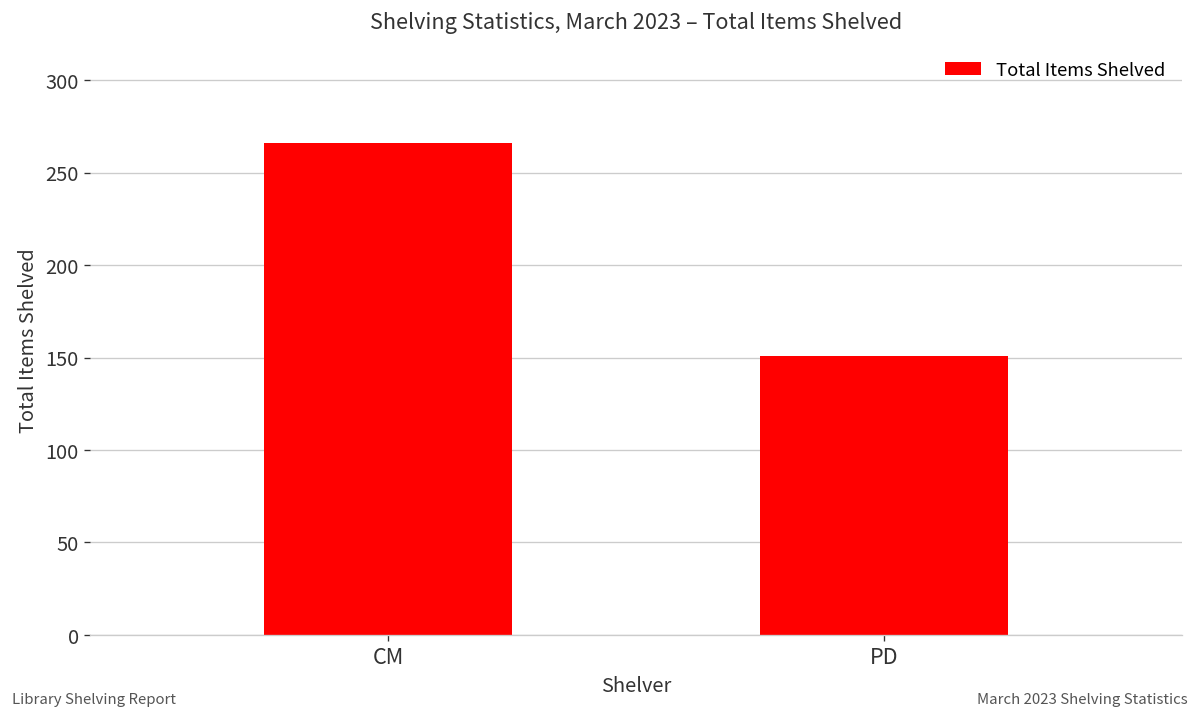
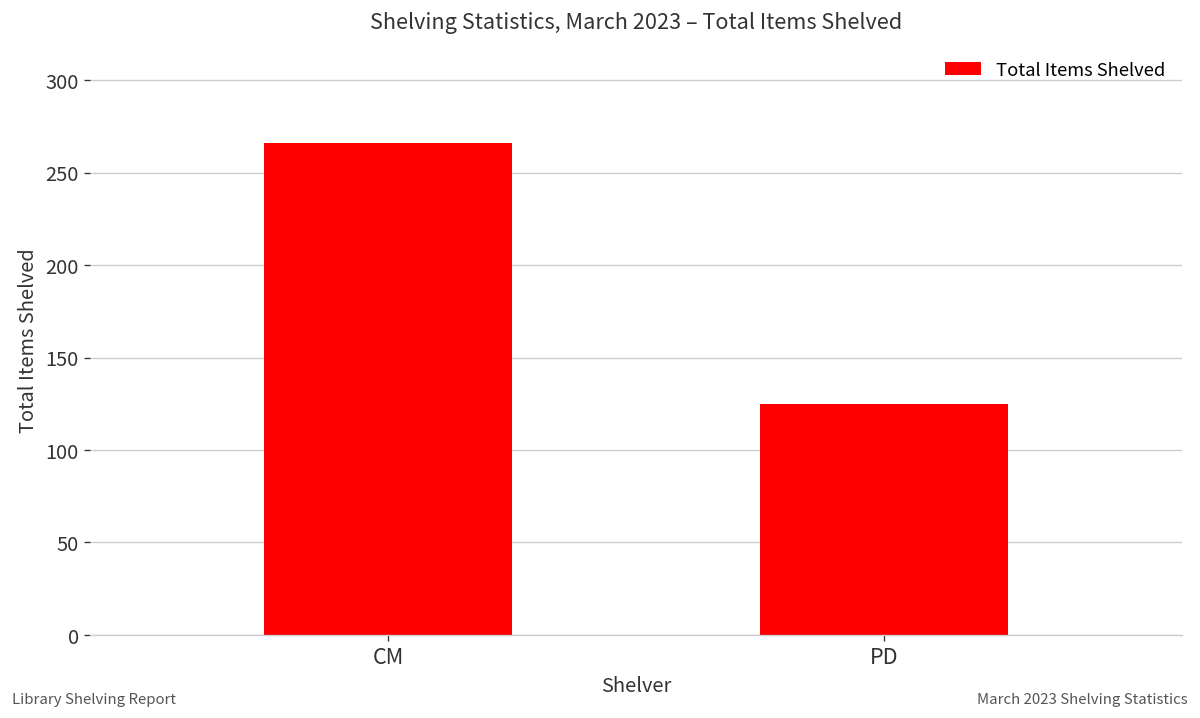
PD: 151 -> 125
